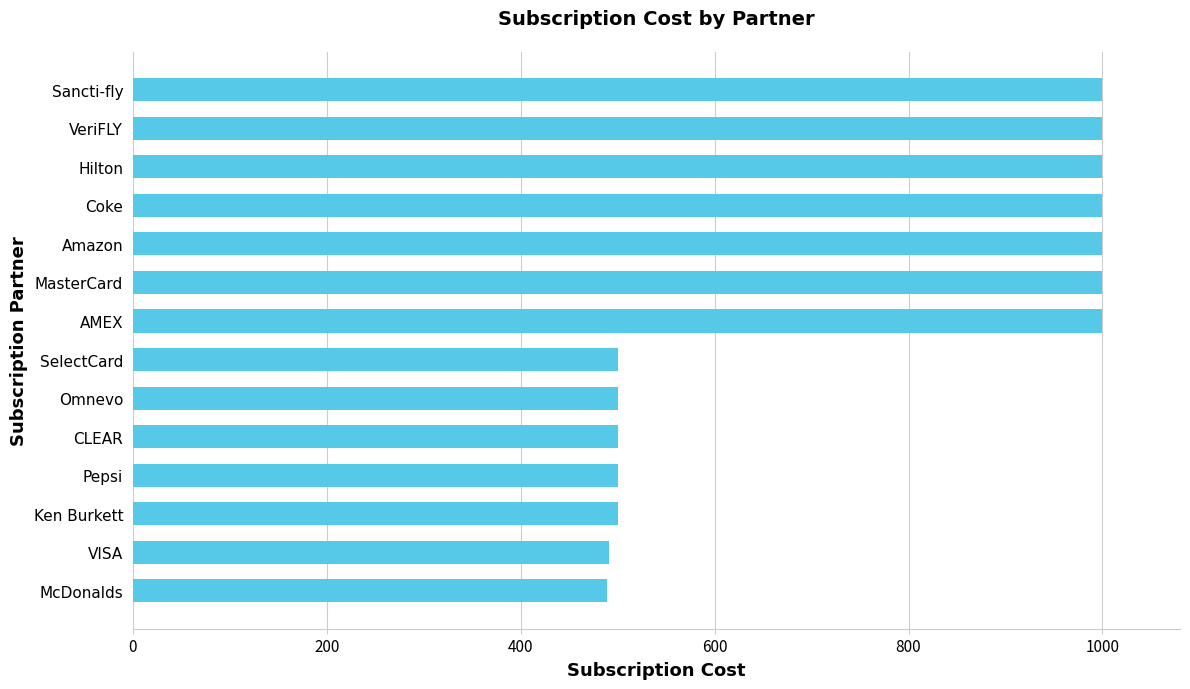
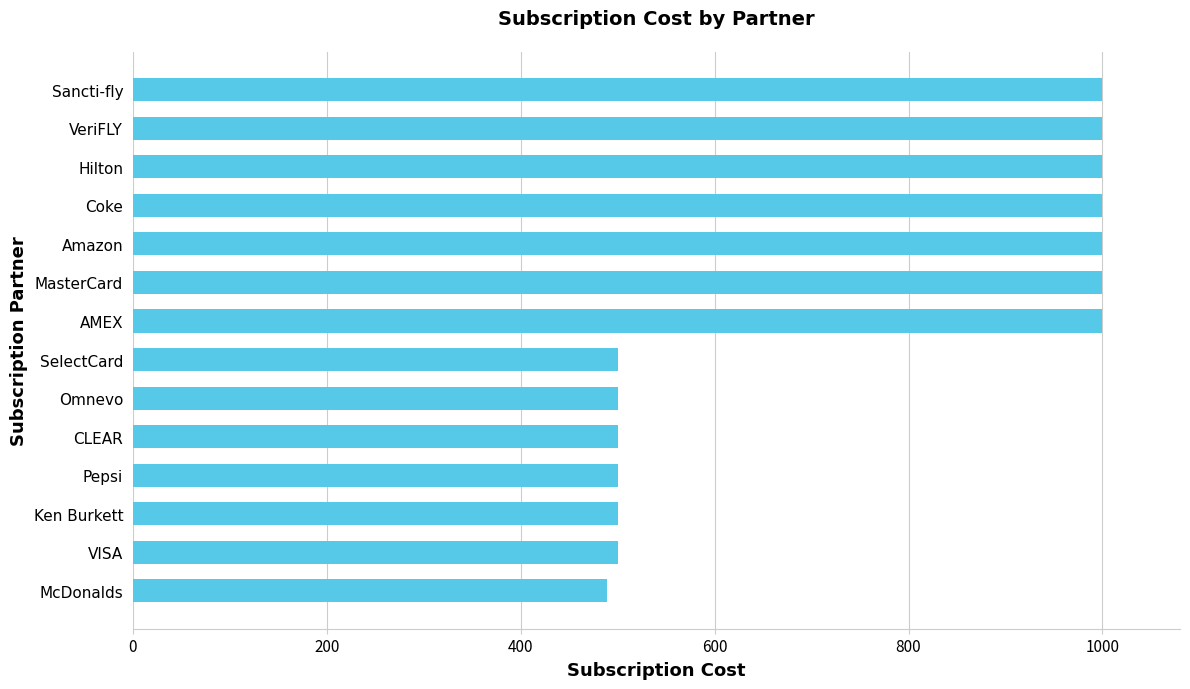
VISA: 490 -> 500
